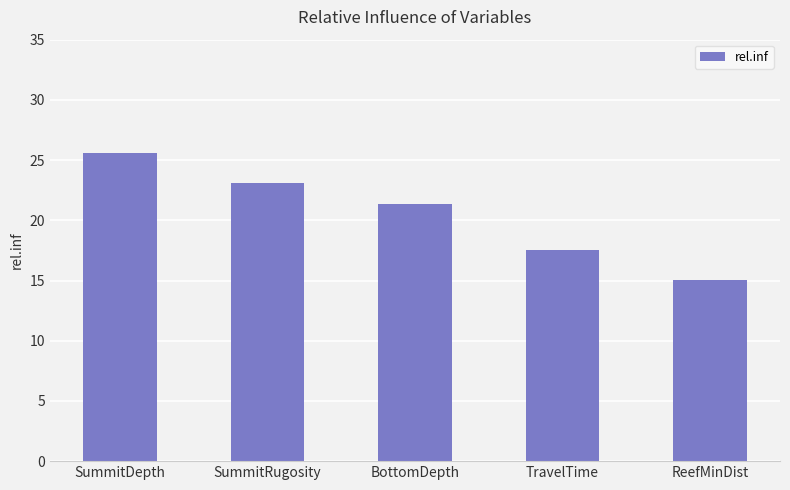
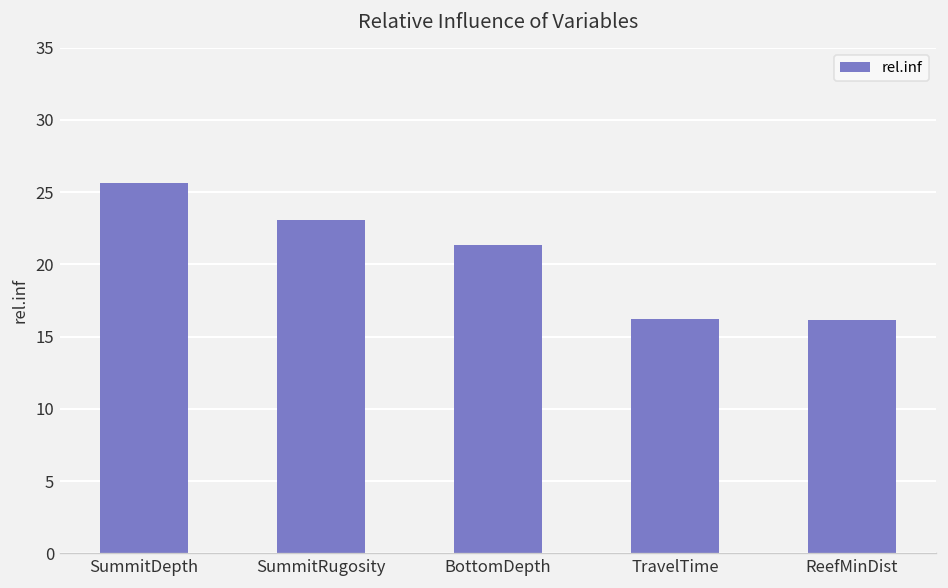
TravelTime: 17.5 -> 16.2
ReefMinDist: 15.0 -> 16.2
